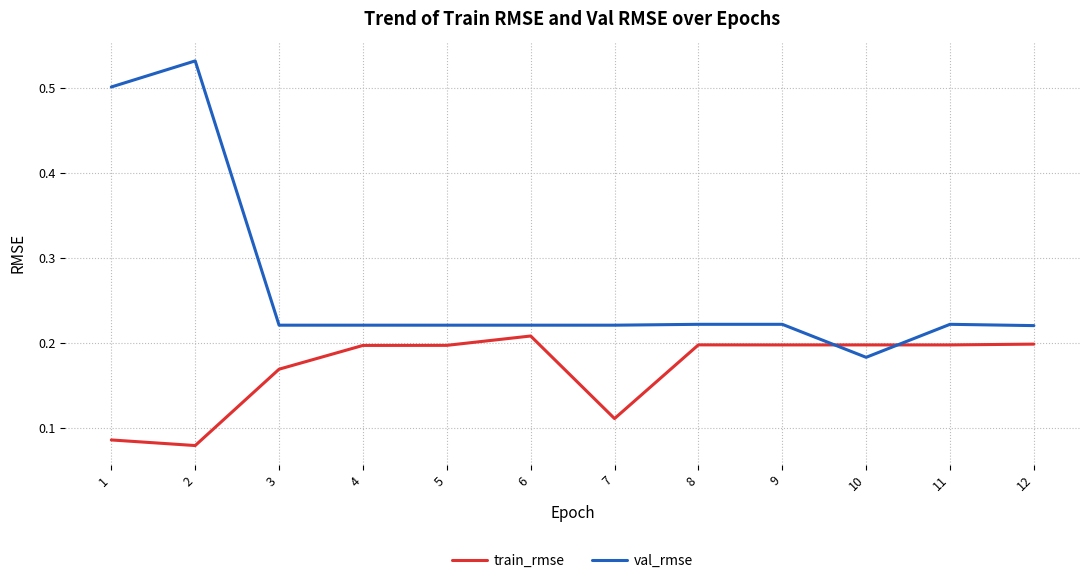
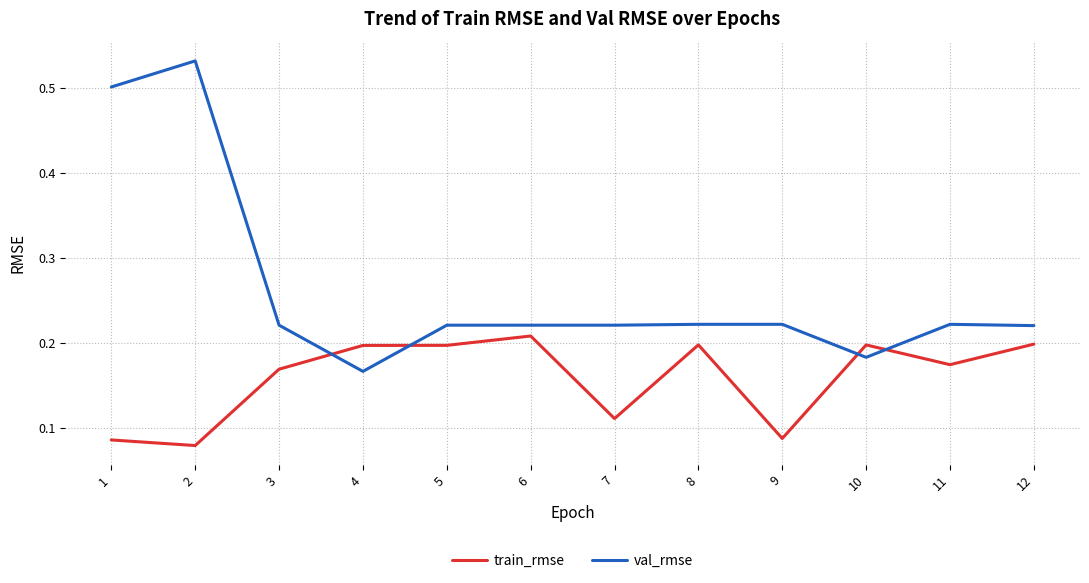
val_rmse, 4: 0.22 -> 0.17
train_rmse, 9: 0.20 -> 0.09
train_rmse, 11: 0.20 -> 0.17
